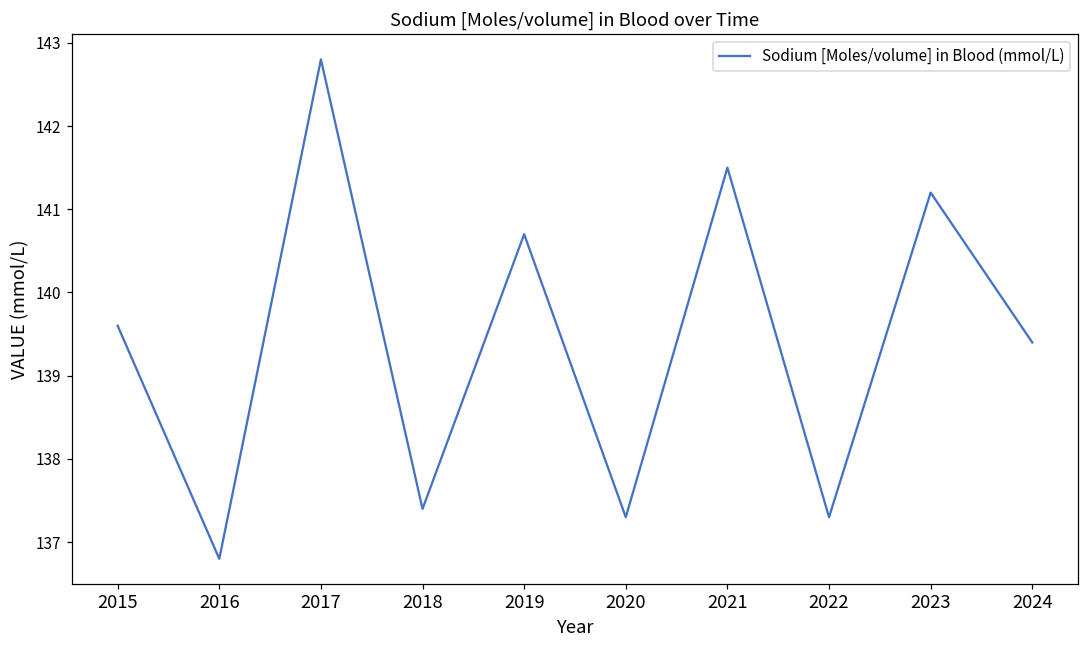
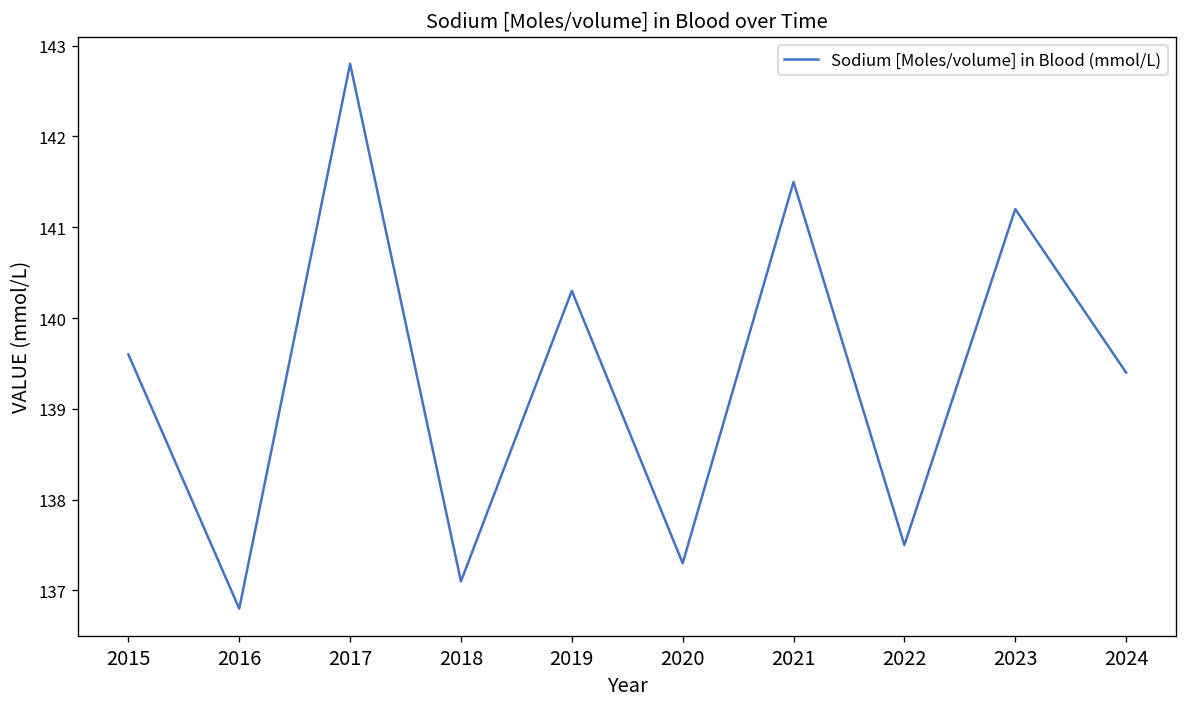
2018: 137.4 -> 137.1
2019: 140.7 -> 140.3
2022: 137.3 -> 137.5
